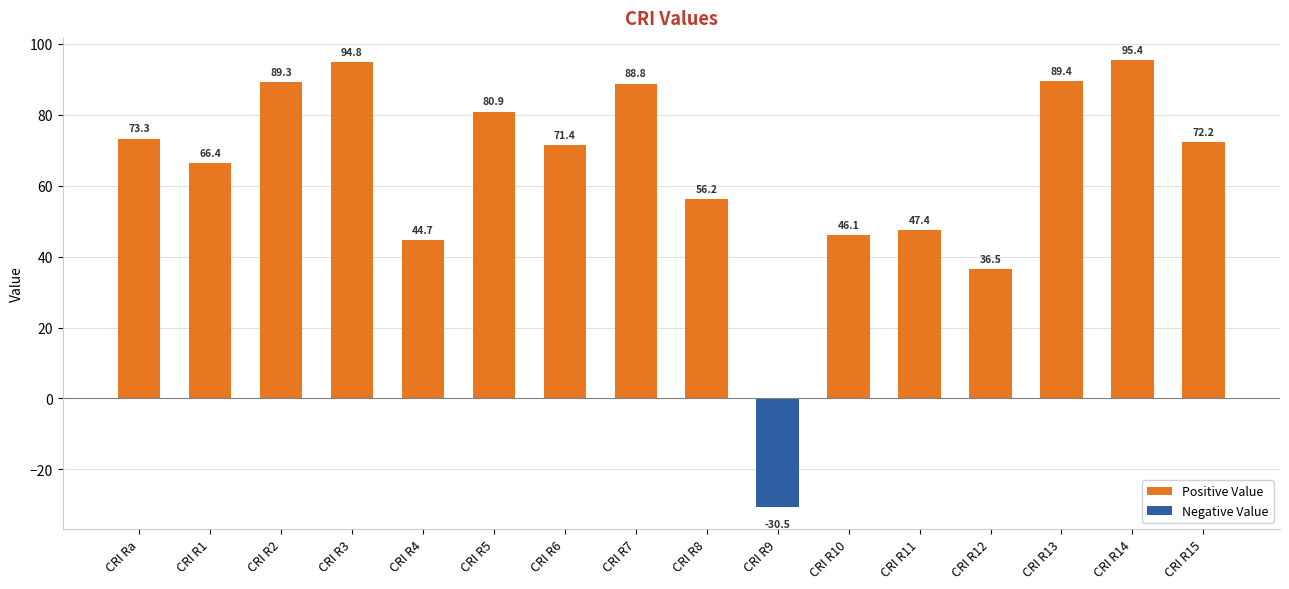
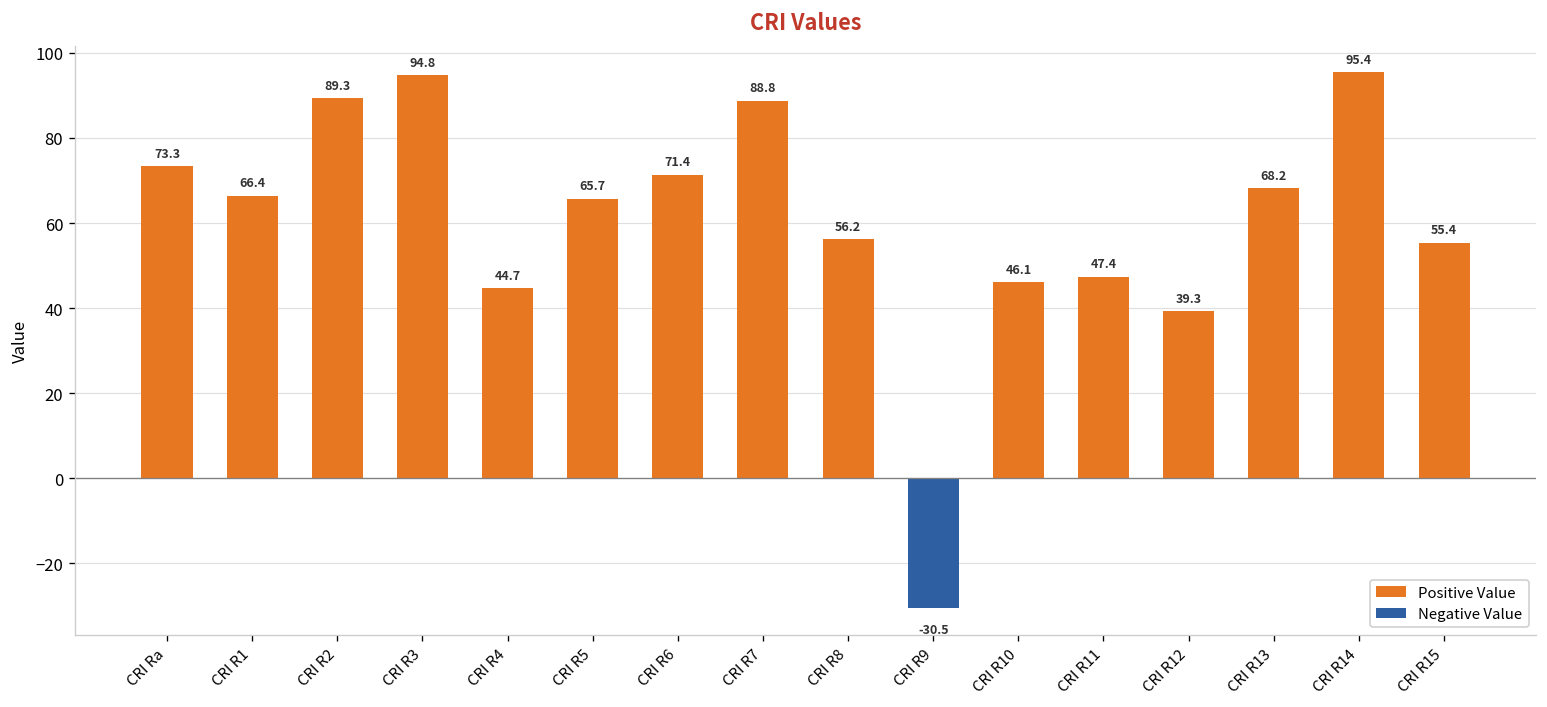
CRI R5: 80.9 -> 65.7
CRI R12: 36.5 -> 39.3
CRI R13: 89.4 -> 68.2
CRI R15: 72.2 -> 55.4
